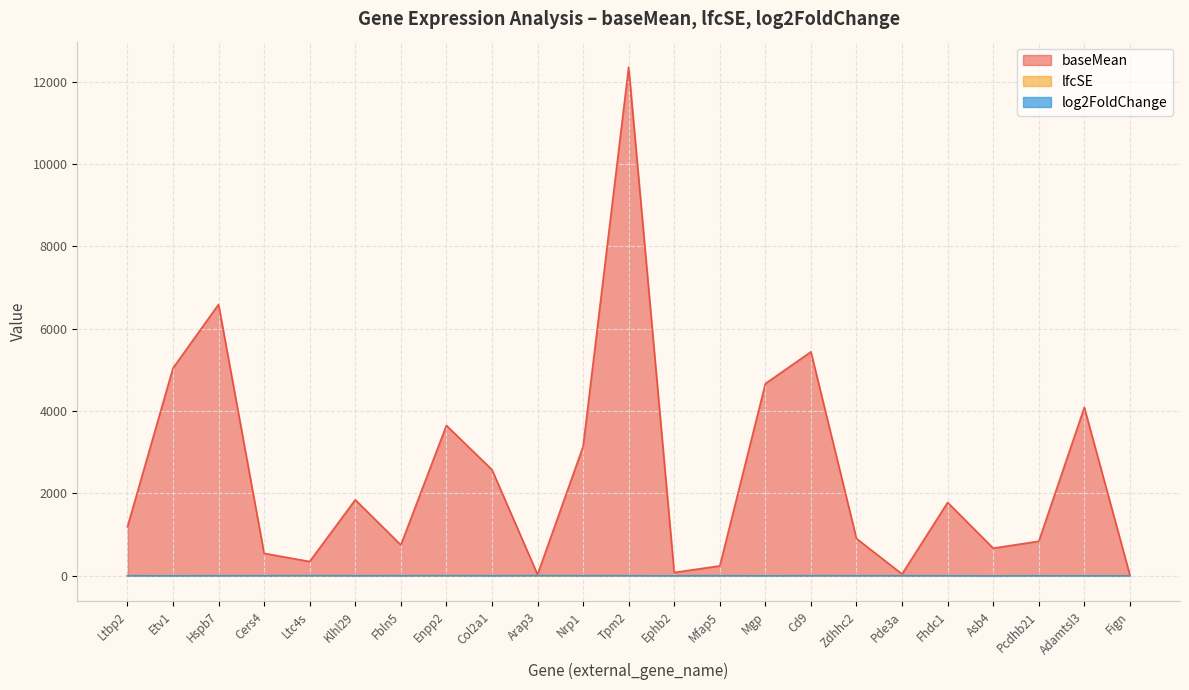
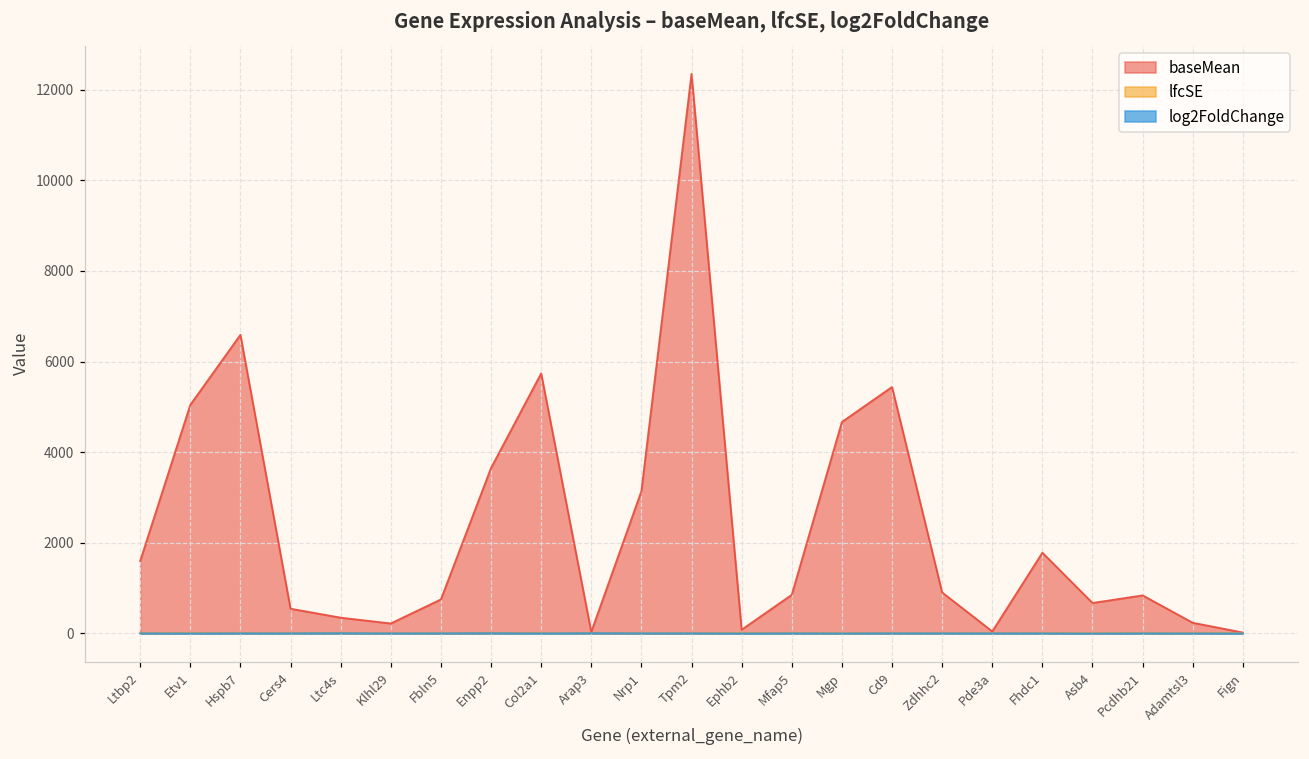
baseMean, Ltbp2: 1200 -> 1600
baseMean, Klhl29: 1800 -> 200
baseMean, Col2a1: 2600 -> 5700
baseMean, Mfap5: 200 -> 900
baseMean, Adamtsl3: 4100 -> 200
